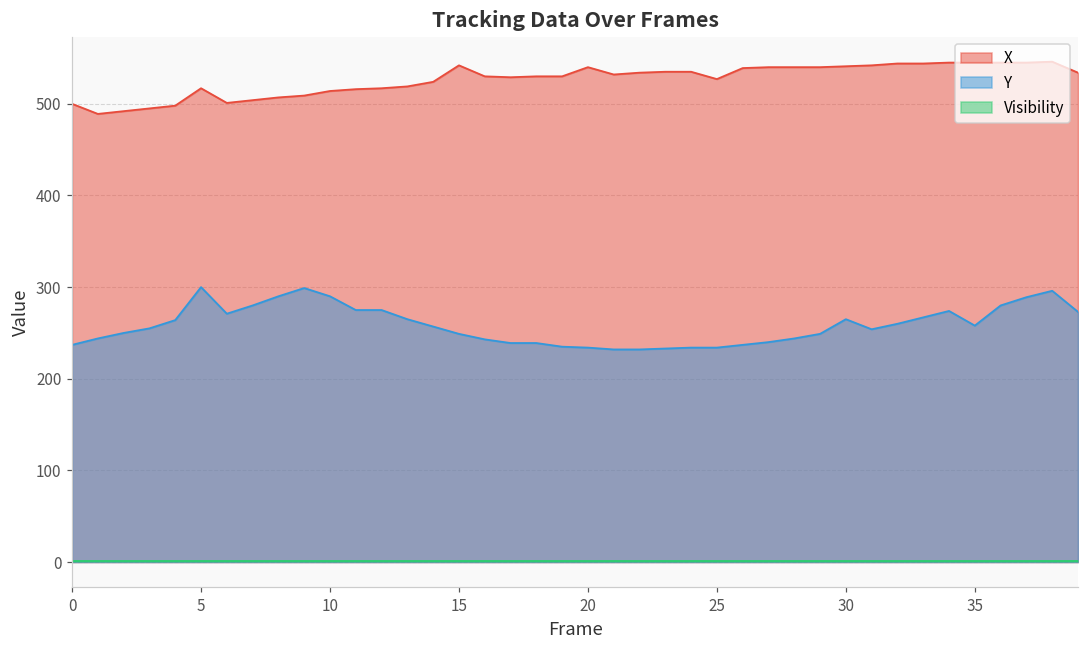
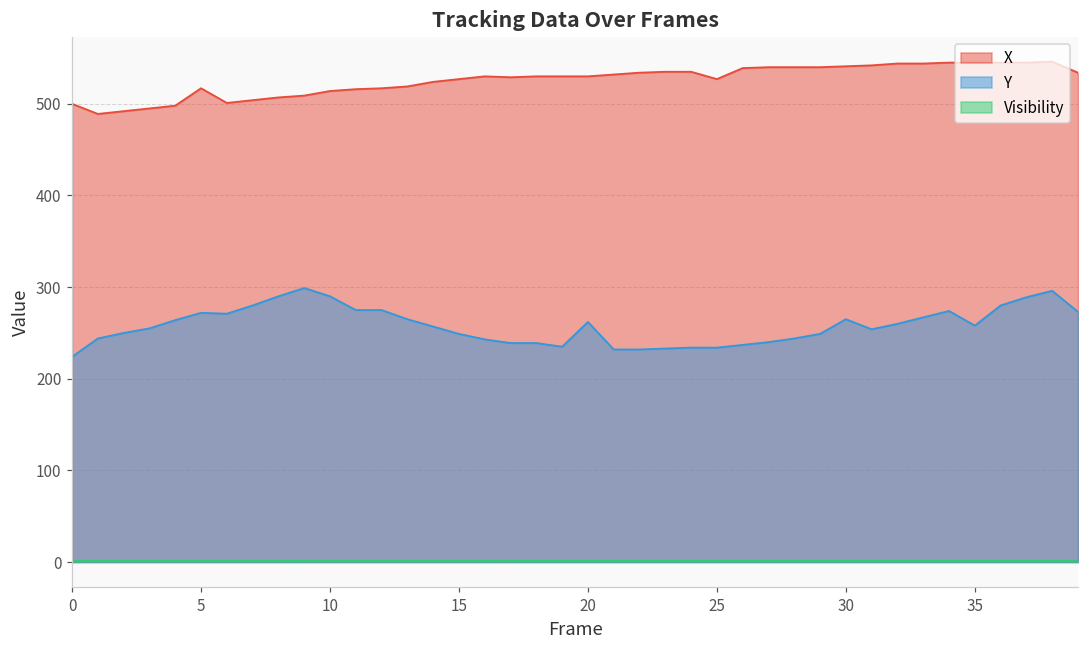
Y, 0: 240 -> 220
Y, 5: 300 -> 270
X, 15: 540 -> 530
X, 20: 540 -> 530
Y, 20: 230 -> 260
